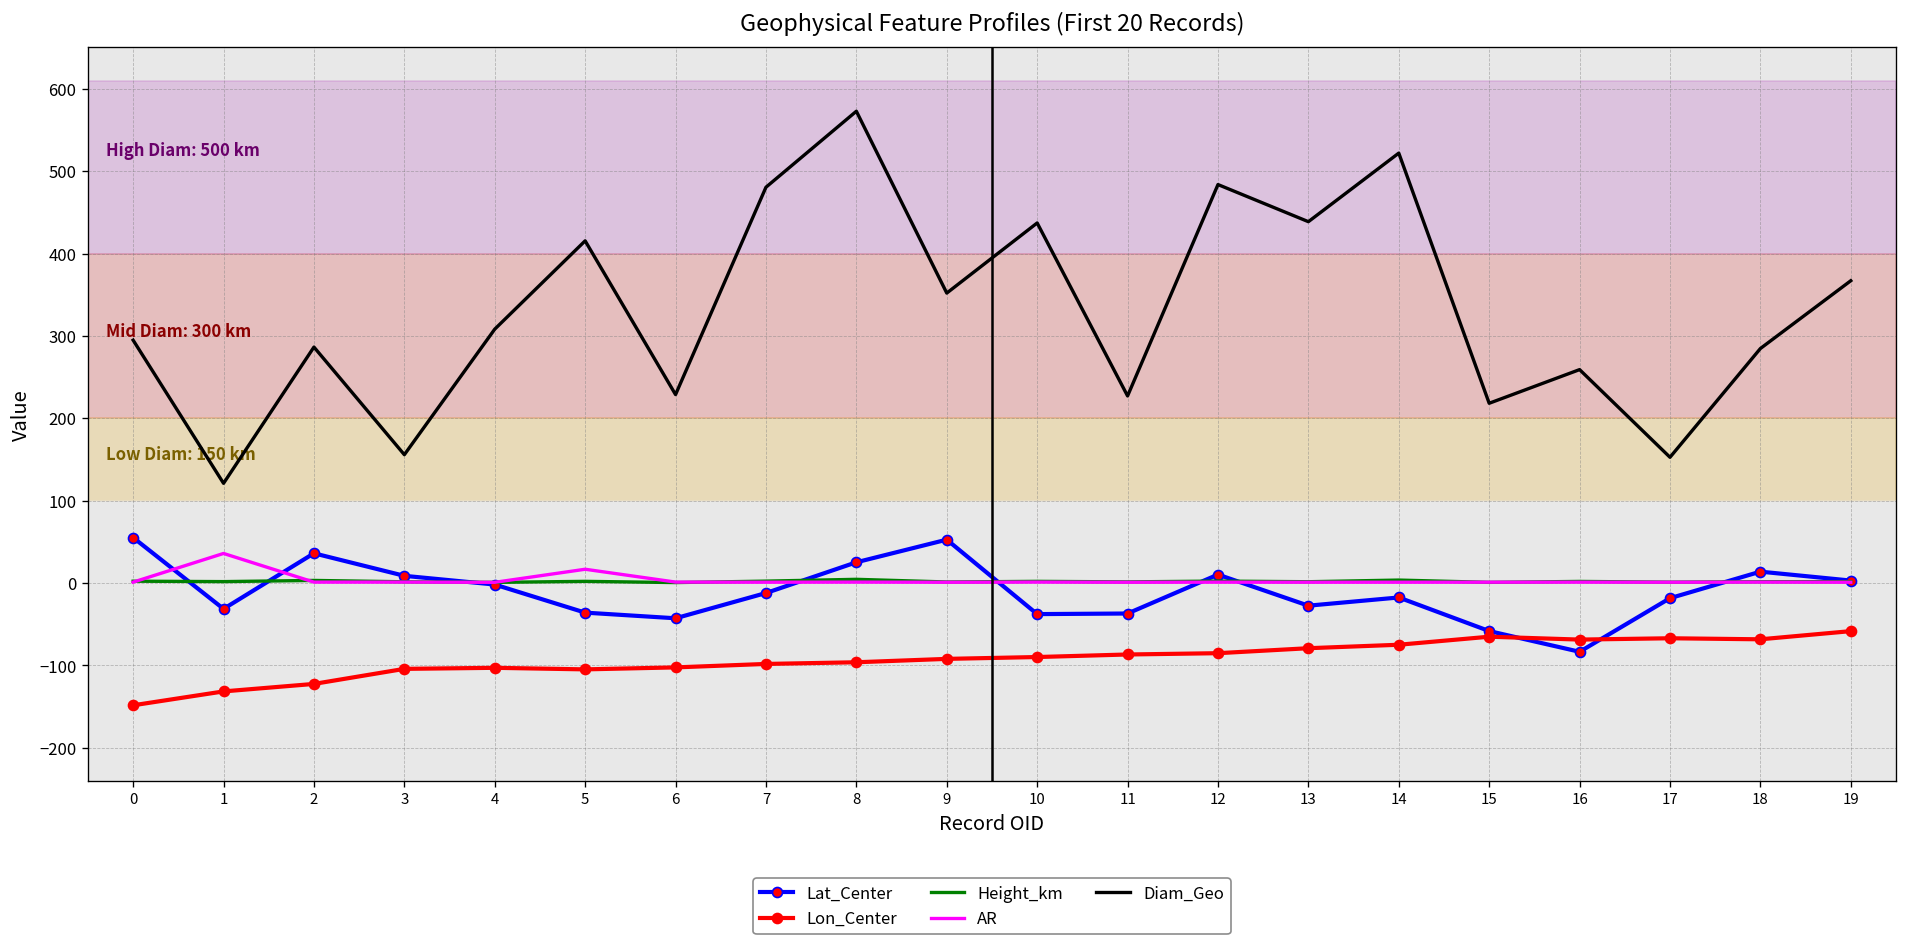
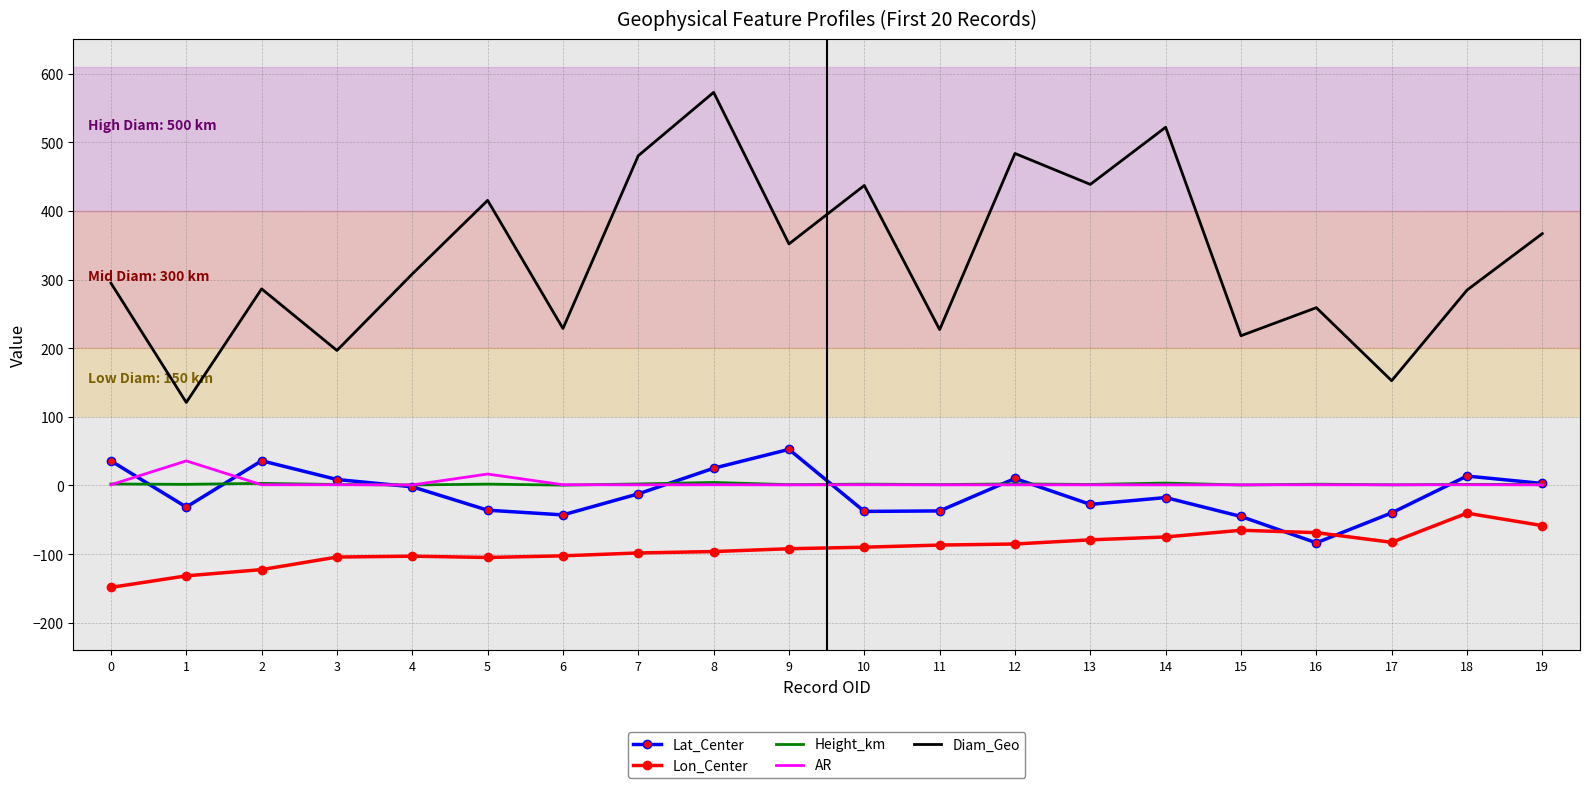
Lat_Center, 0: 60 -> 40
Diam_Geo, 3: 160 -> 200
Lat_Center, 15: -60 -> -50
Lat_Center, 17: -20 -> -40
Lon_Center, 17: -70 -> -80
Lon_Center, 18: -70 -> -40
